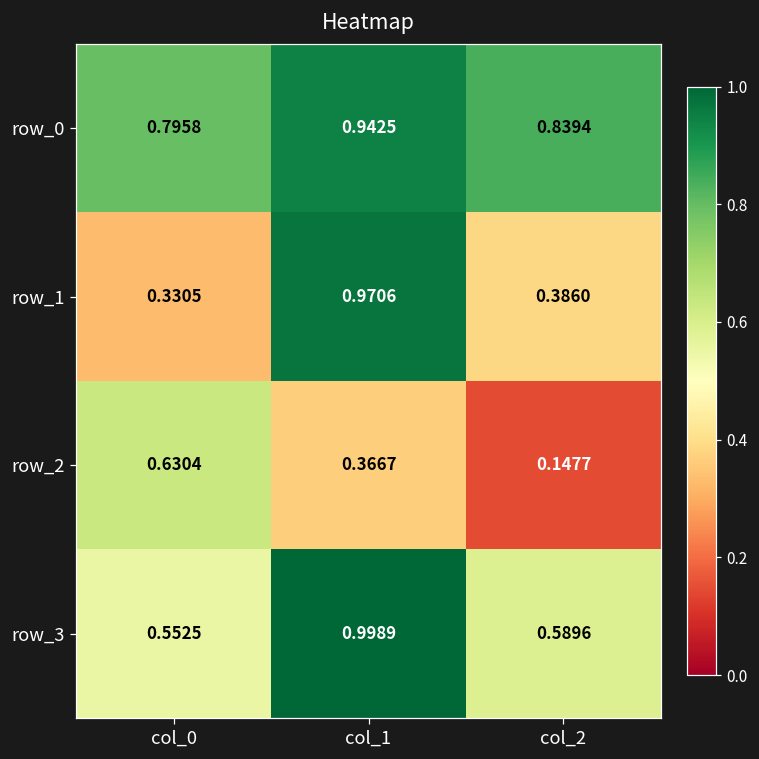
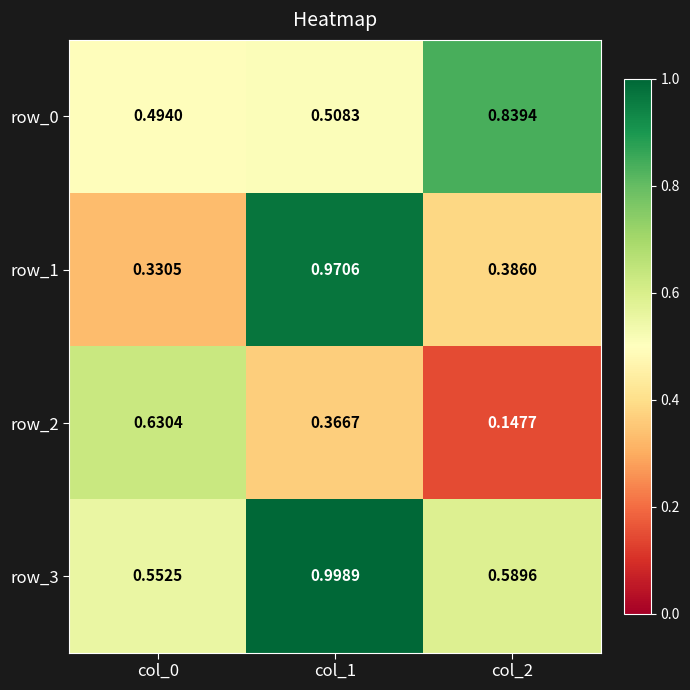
row_0, col_0: 0.7958 -> 0.4940
row_0, col_1: 0.9425 -> 0.5083
